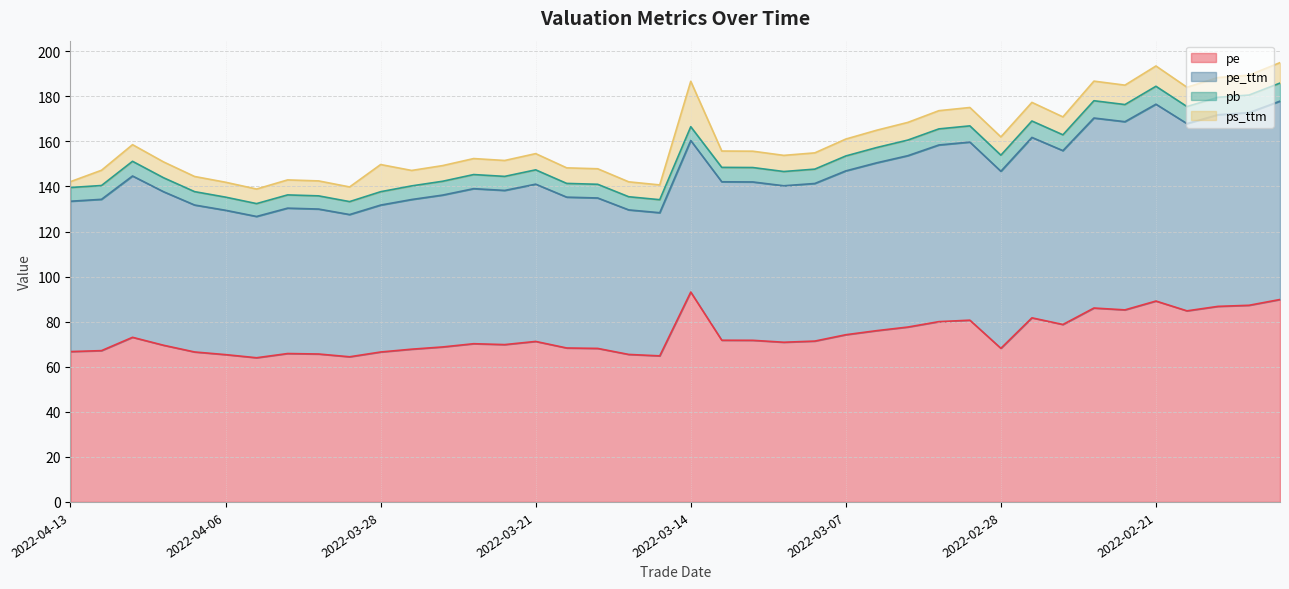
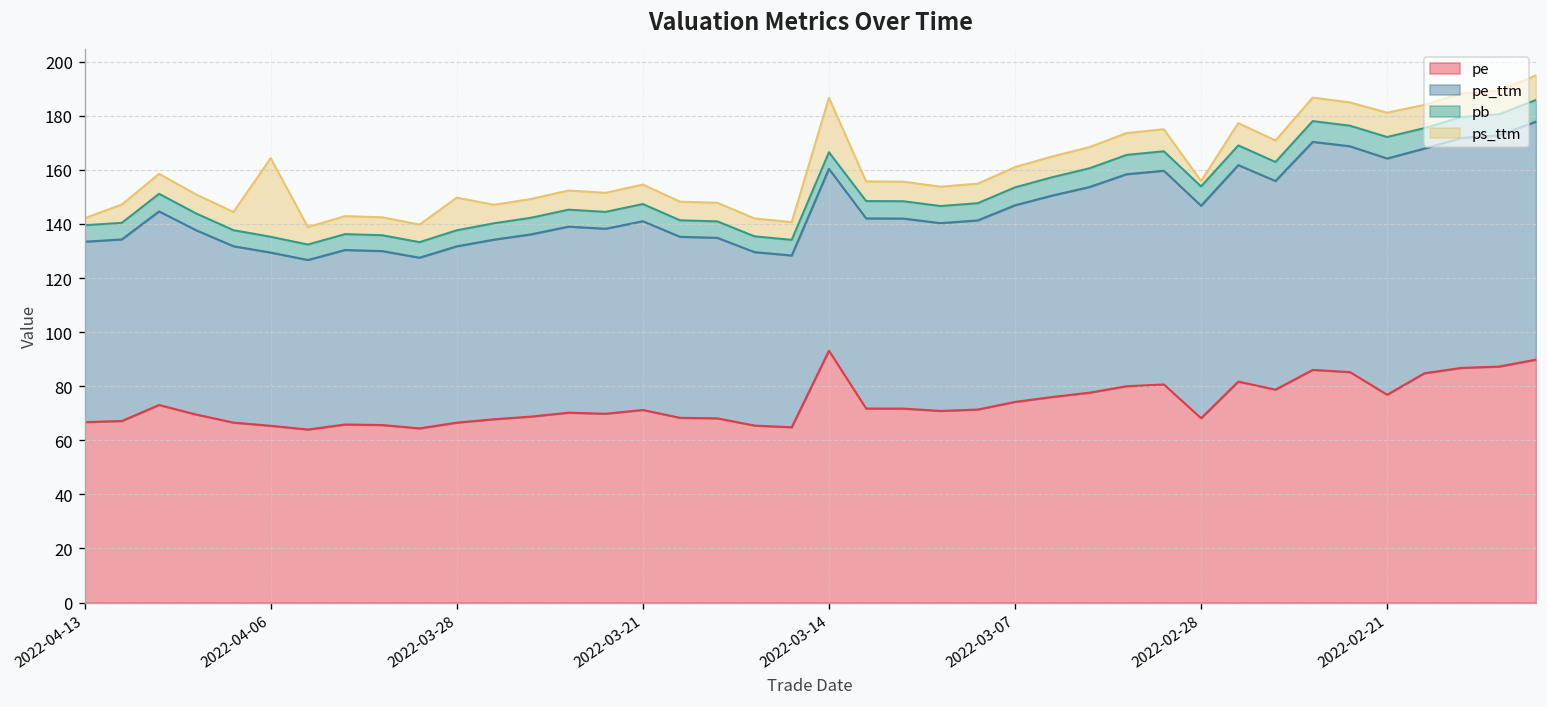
ps_ttm, 2022-04-06: 7 -> 29
ps_ttm, 2022-02-28: 8 -> 2
pe, 2022-02-21: 89 -> 77
